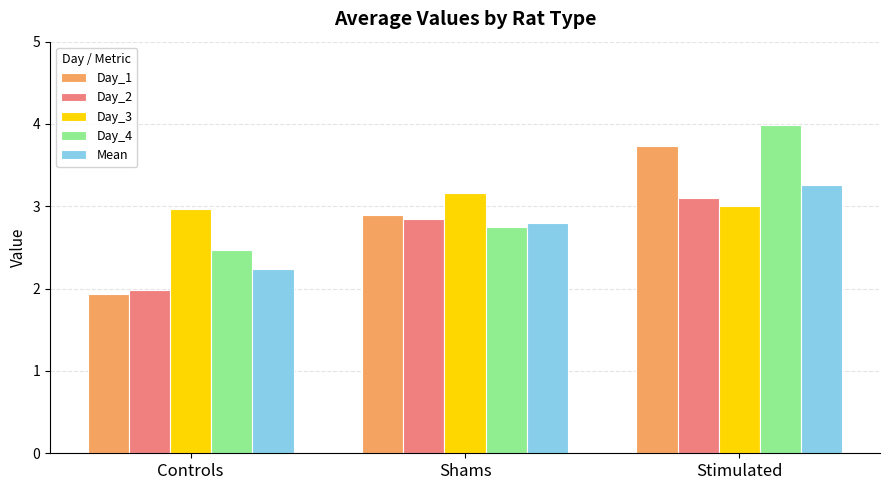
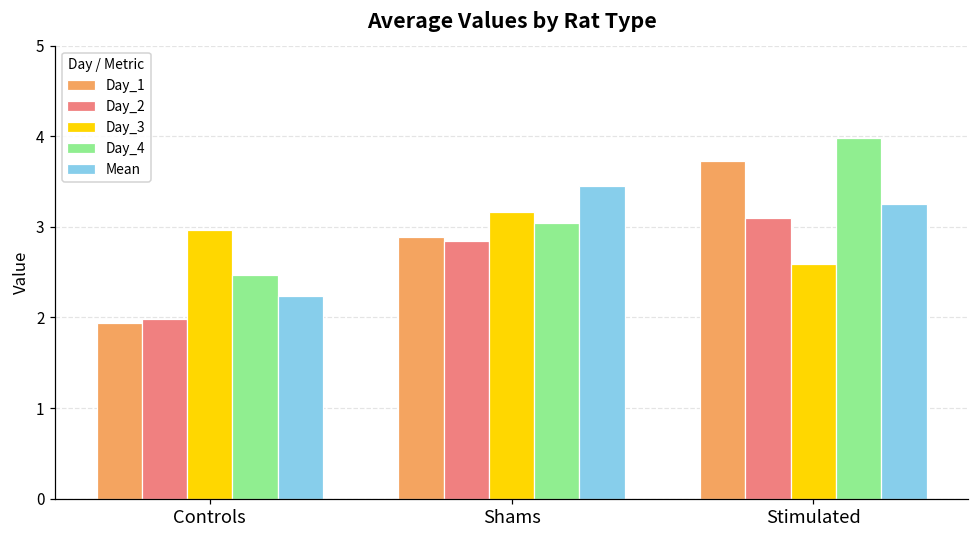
Day_4, Shams: 2.7 -> 3.0
Mean, Shams: 2.8 -> 3.4
Day_3, Stimulated: 3.0 -> 2.6
